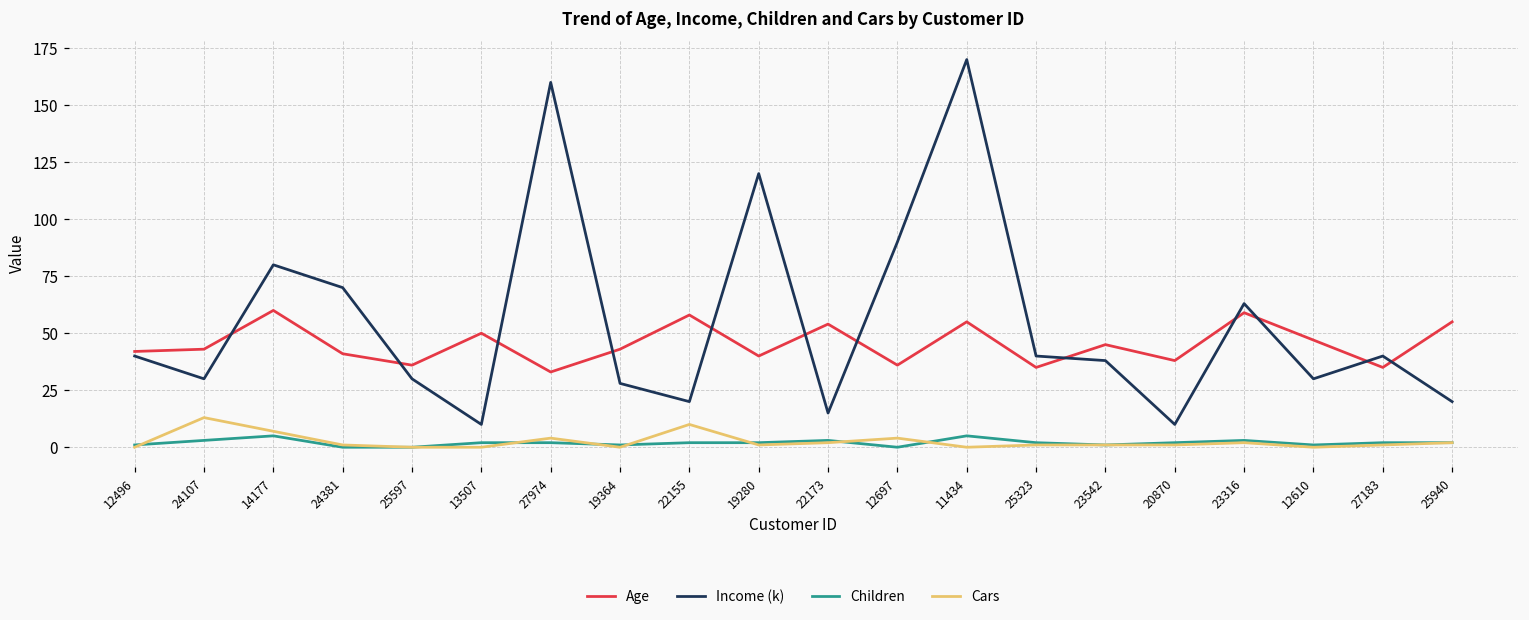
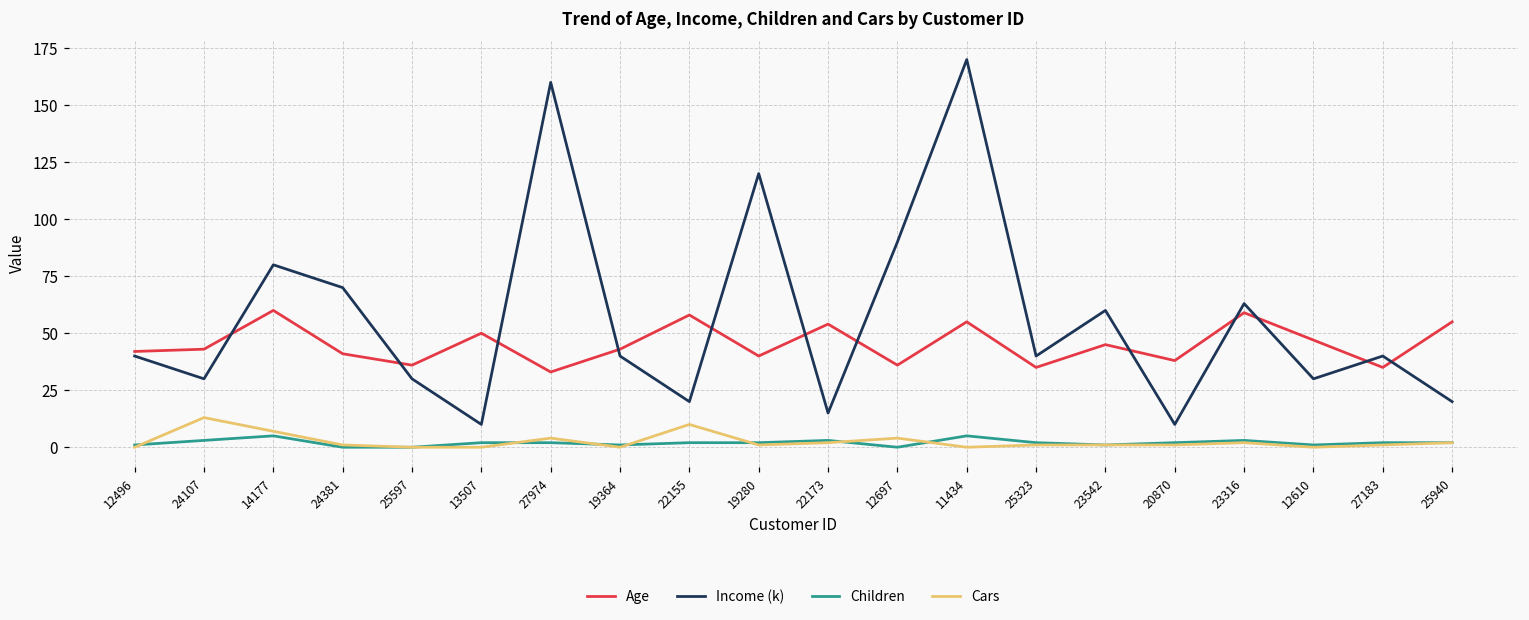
Income (k), 19364: 28 -> 40
Income (k), 23542: 38 -> 60
